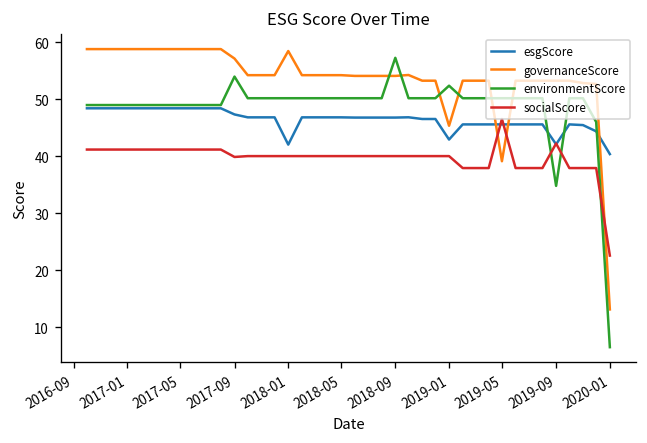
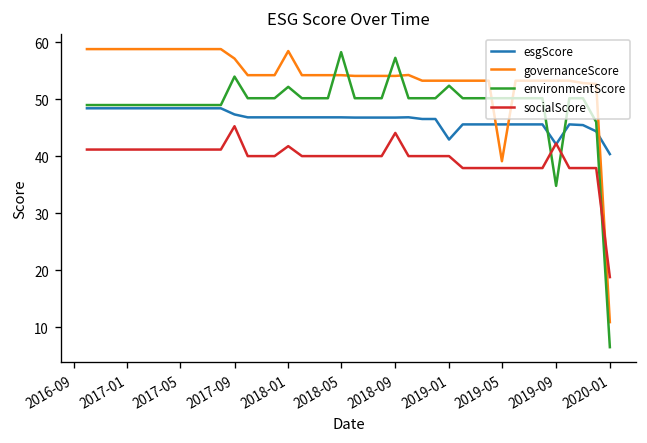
socialScore, 2017-09: 40 -> 45
esgScore, 2018-01: 42 -> 47
environmentScore, 2018-01: 50 -> 52
socialScore, 2018-01: 40 -> 42
environmentScore, 2018-05: 50 -> 58
socialScore, 2018-09: 40 -> 44
governanceScore, 2019-01: 45 -> 53
socialScore, 2019-05: 47 -> 38
governanceScore, 2020-01: 13 -> 11
socialScore, 2020-01: 23 -> 19
